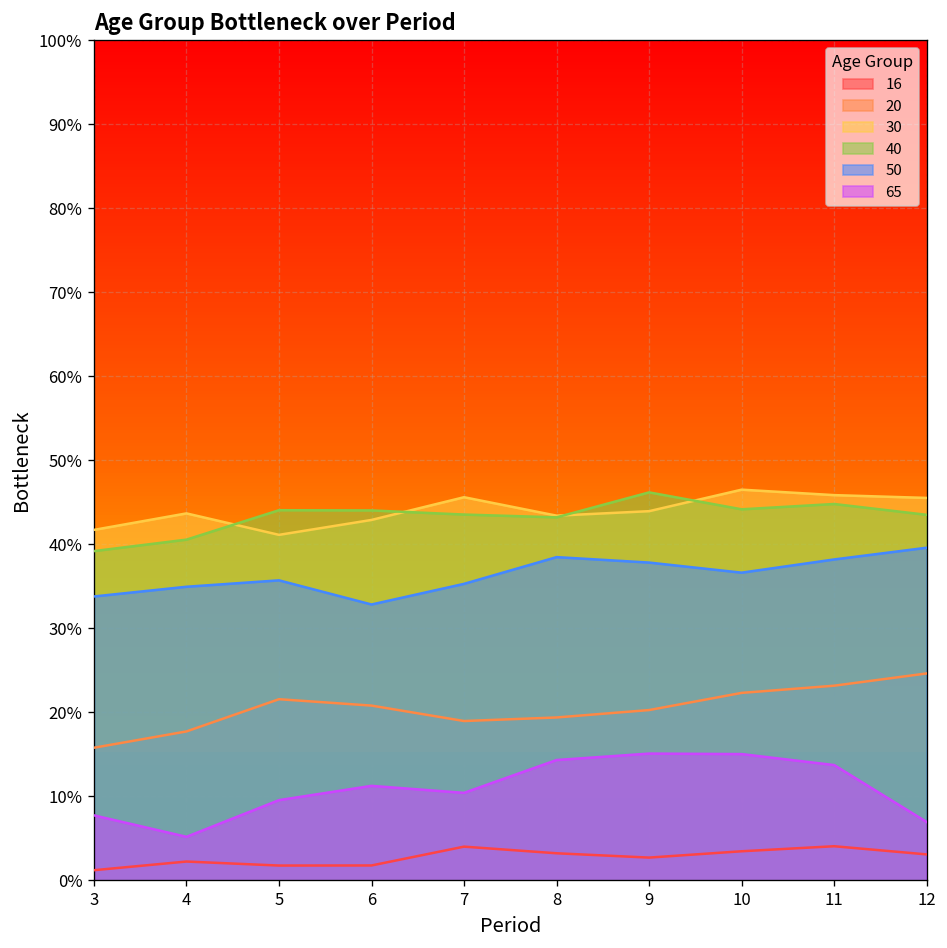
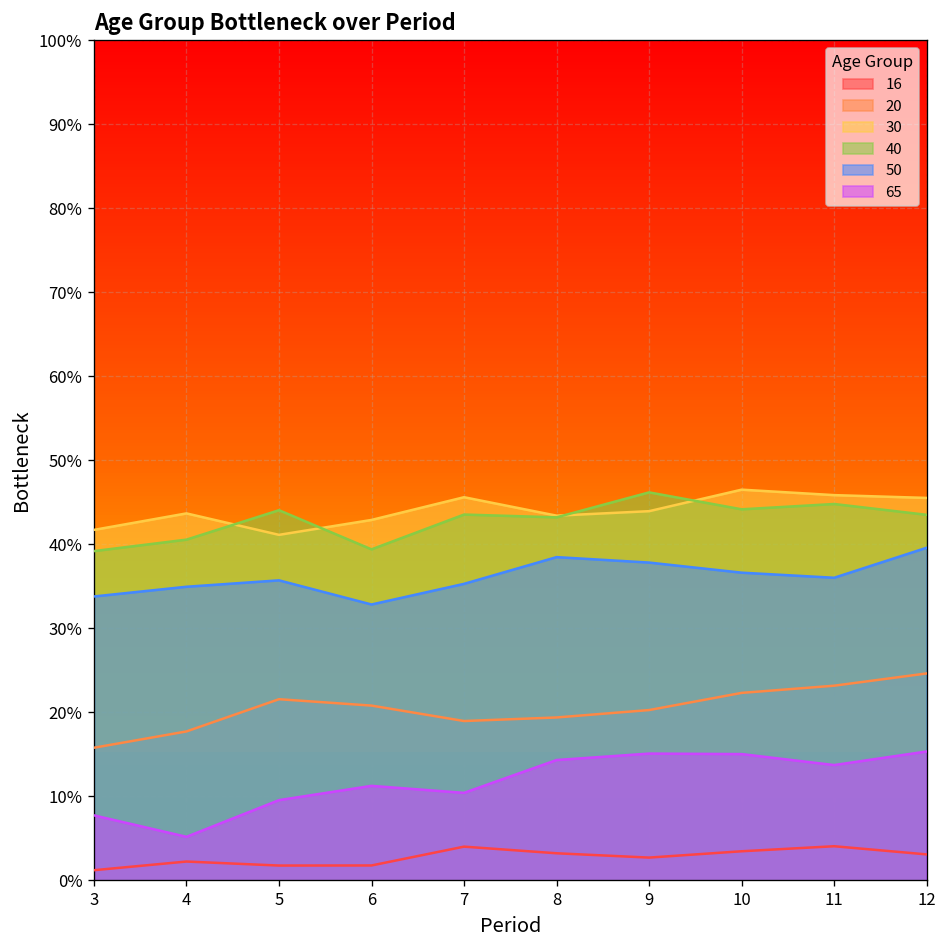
40, 6: 44% -> 39%
50, 11: 38% -> 36%
65, 12: 7% -> 15%
